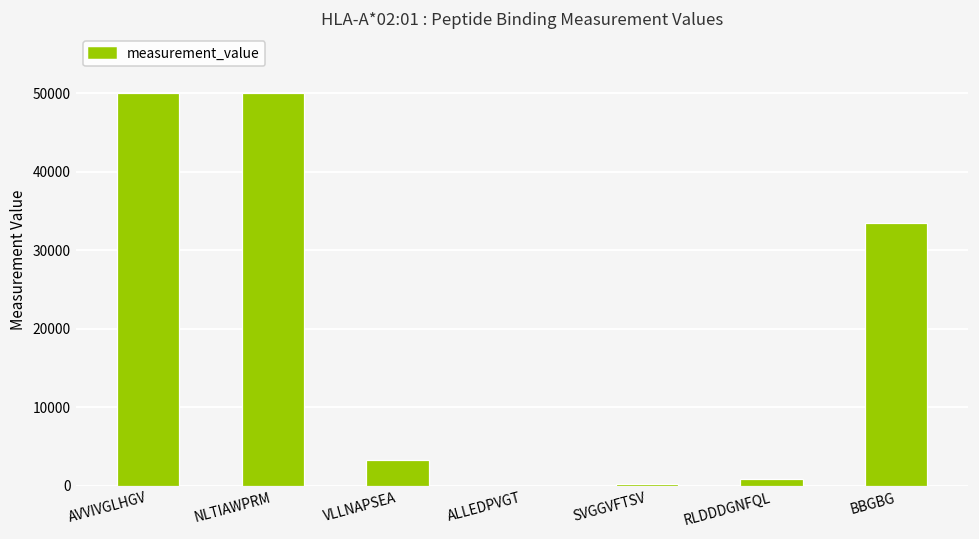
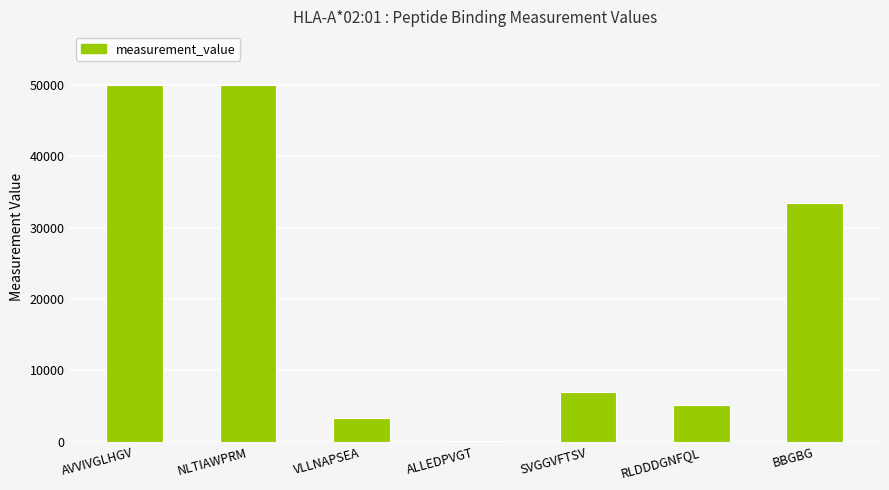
SVGGVFTSV: 0 -> 7000
RLDDDGNFQL: 1000 -> 5000
